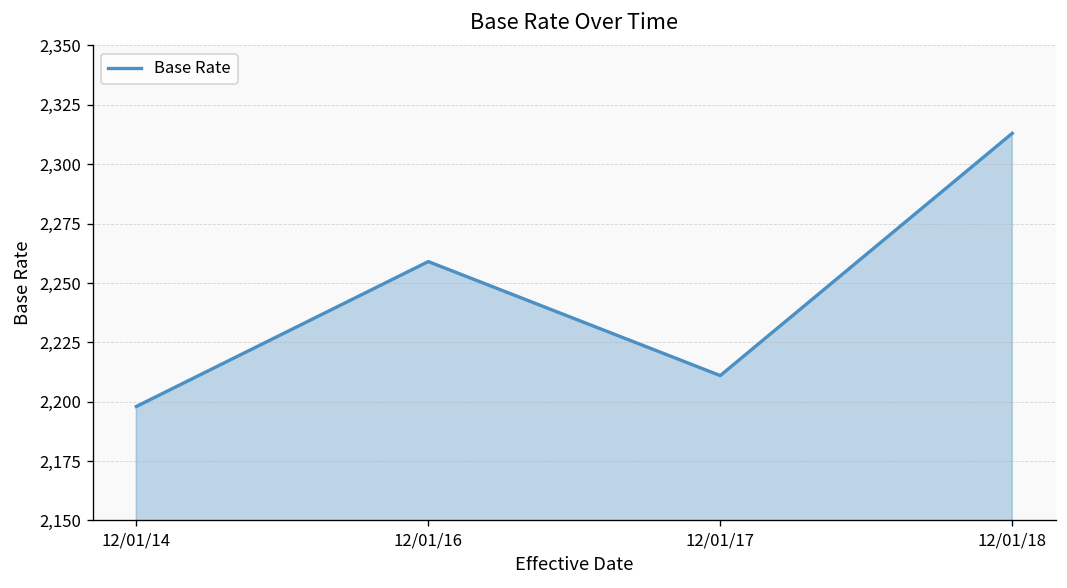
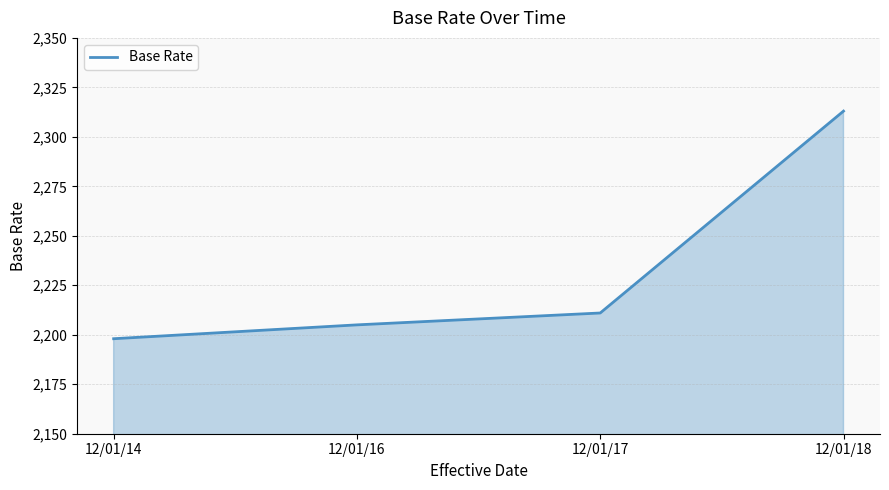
12/01/16: 2,259 -> 2,205
